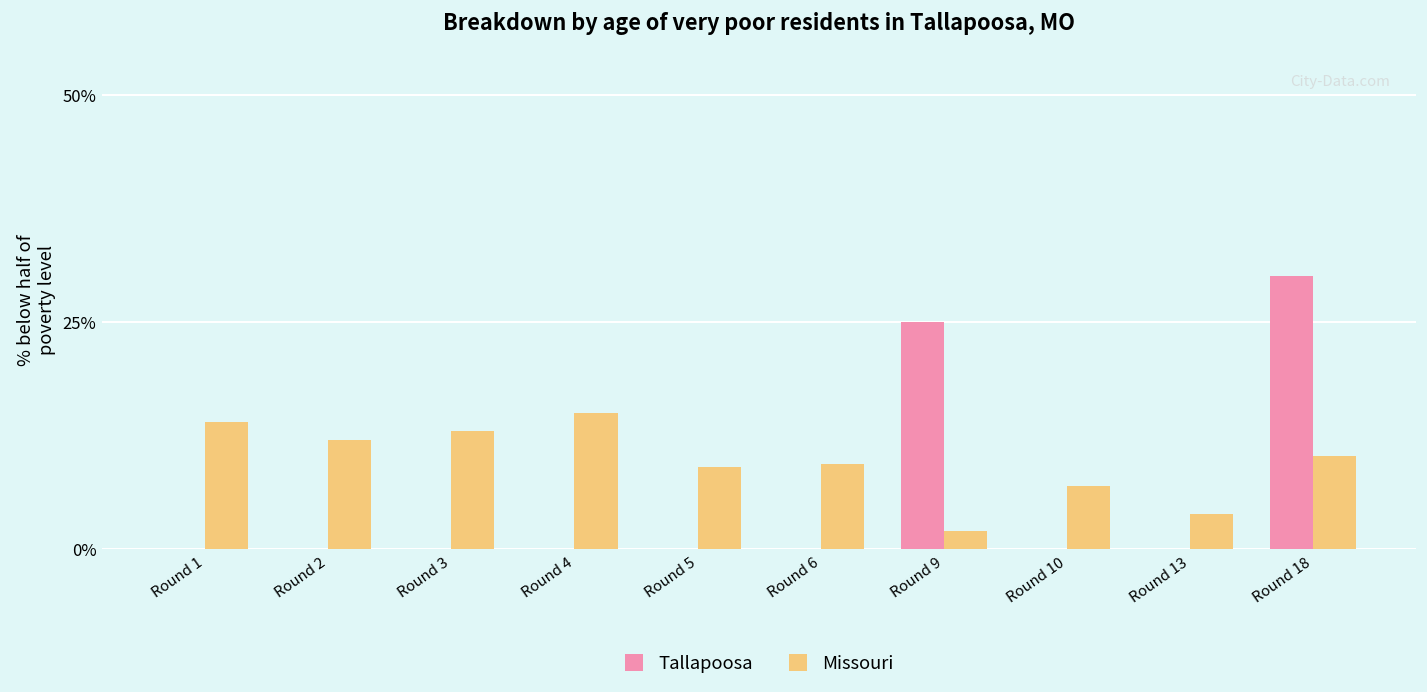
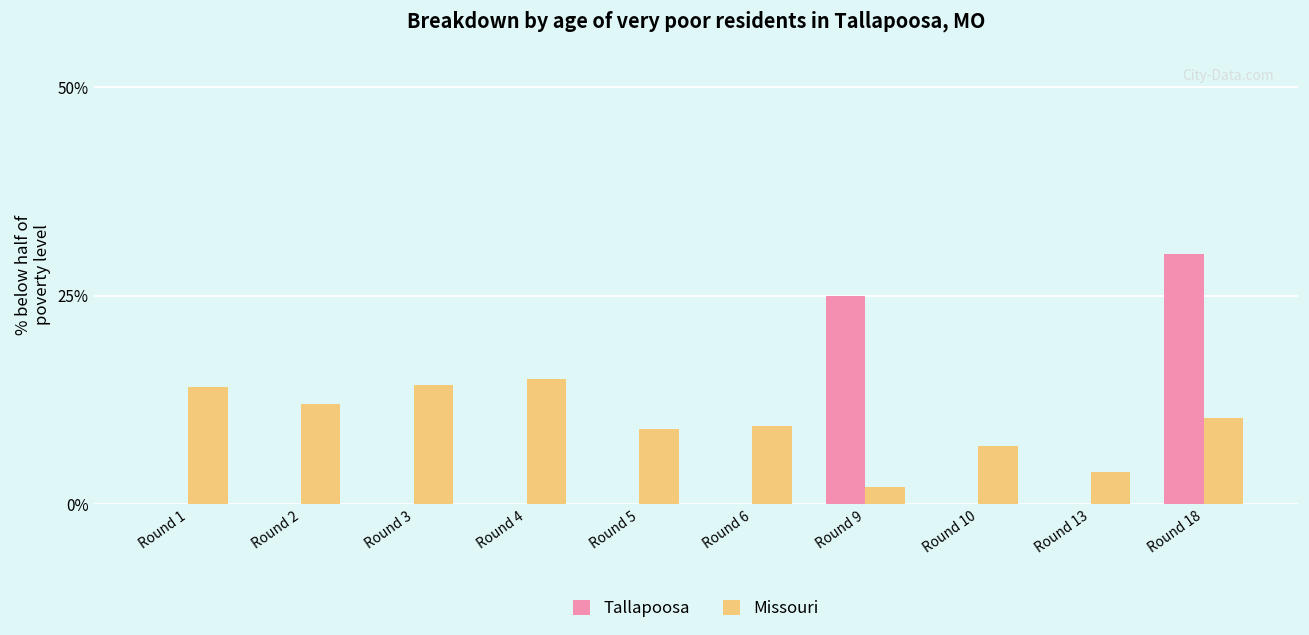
Missouri, Round 3: 13% -> 14%
